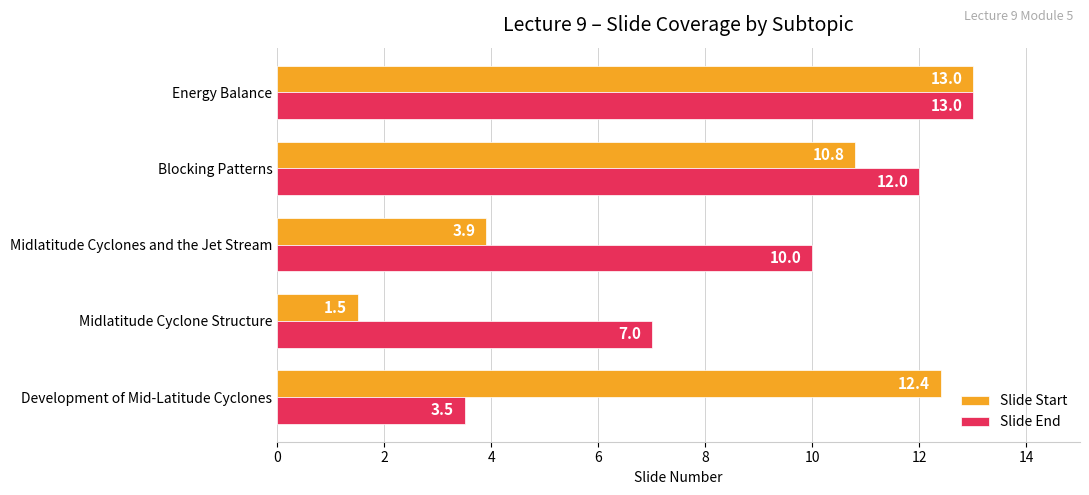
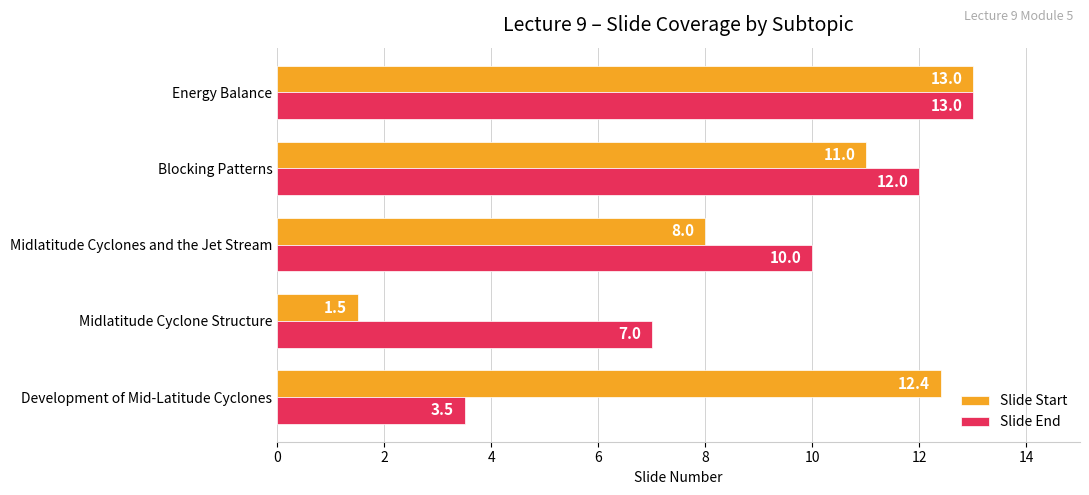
Slide Start, Blocking Patterns: 10.8 -> 11.0
Slide Start, Midlatitude Cyclones and the Jet Stream: 3.9 -> 8.0
